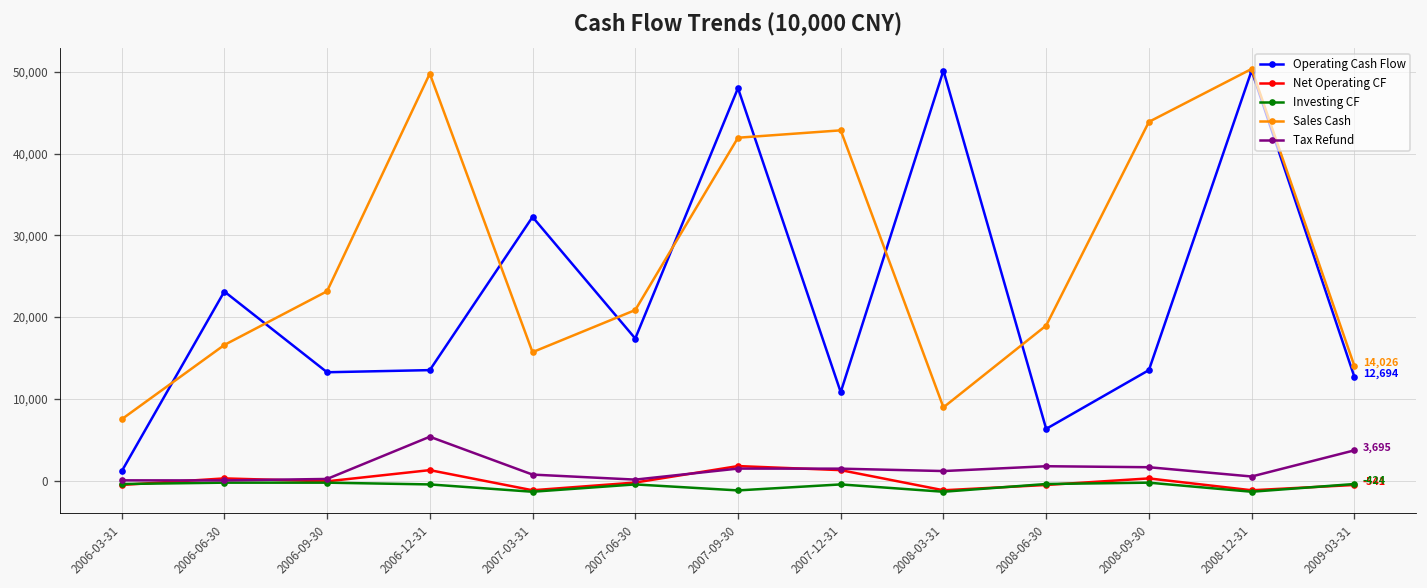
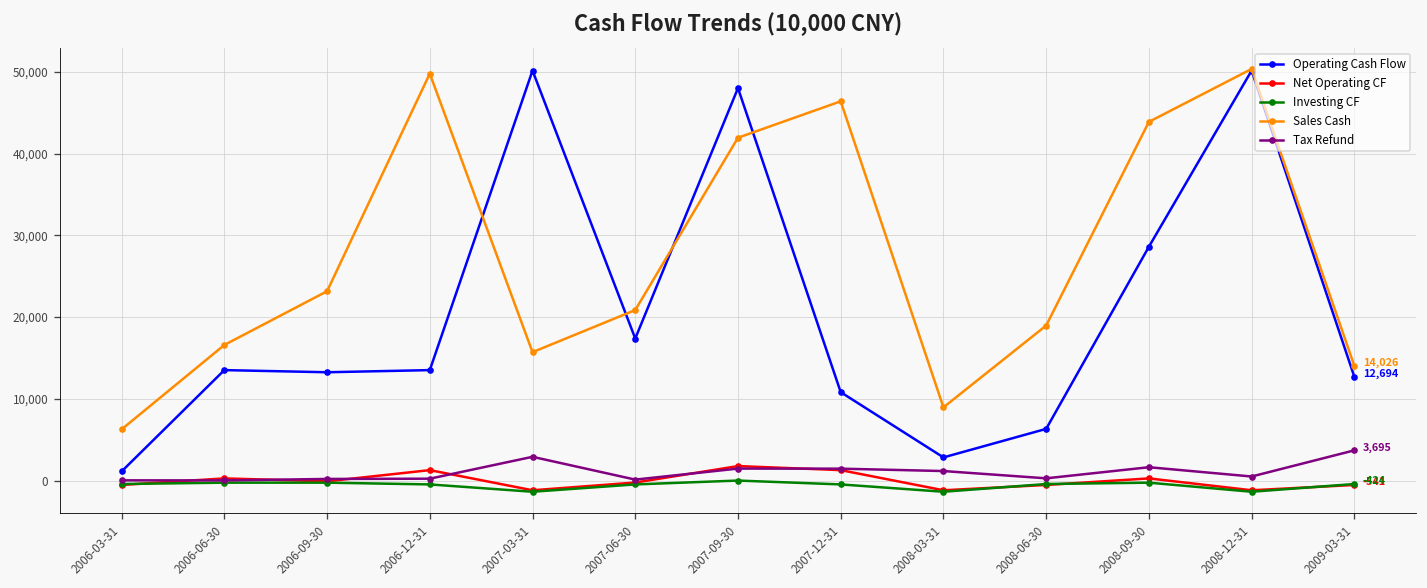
Sales Cash, 2006-03-31: 7,000 -> 6,000
Operating Cash Flow, 2006-06-30: 23,000 -> 14,000
Tax Refund, 2006-12-31: 5,000 -> 0
Operating Cash Flow, 2007-03-31: 32,000 -> 50,000
Tax Refund, 2007-03-31: 1,000 -> 3,000
Investing CF, 2007-09-30: -1,000 -> 0
Sales Cash, 2007-12-31: 43,000 -> 46,000
Operating Cash Flow, 2008-03-31: 50,000 -> 3,000
Tax Refund, 2008-06-30: 2,000 -> 0
Operating Cash Flow, 2008-09-30: 14,000 -> 29,000
